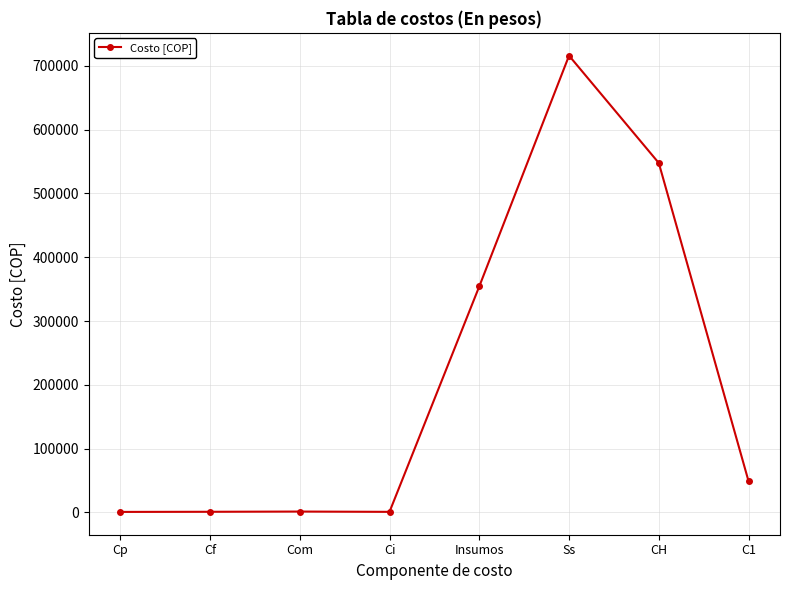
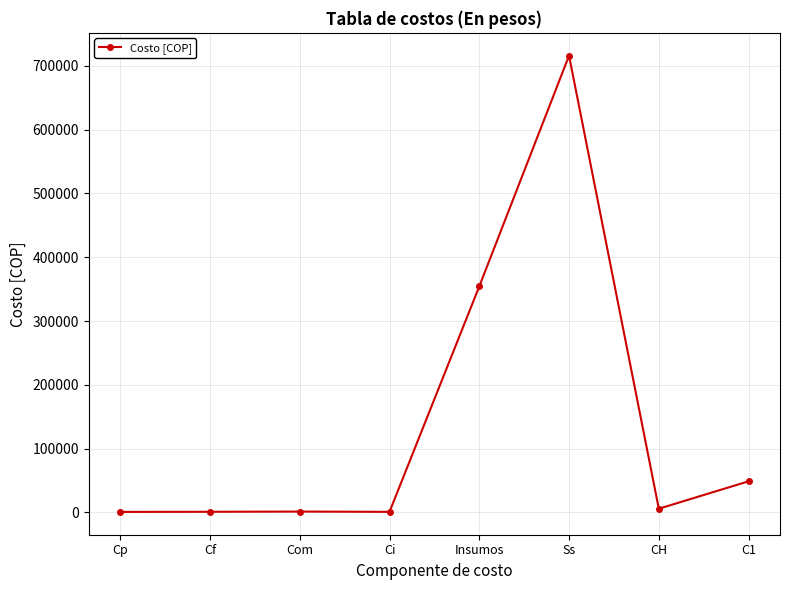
CH: 550000 -> 10000
